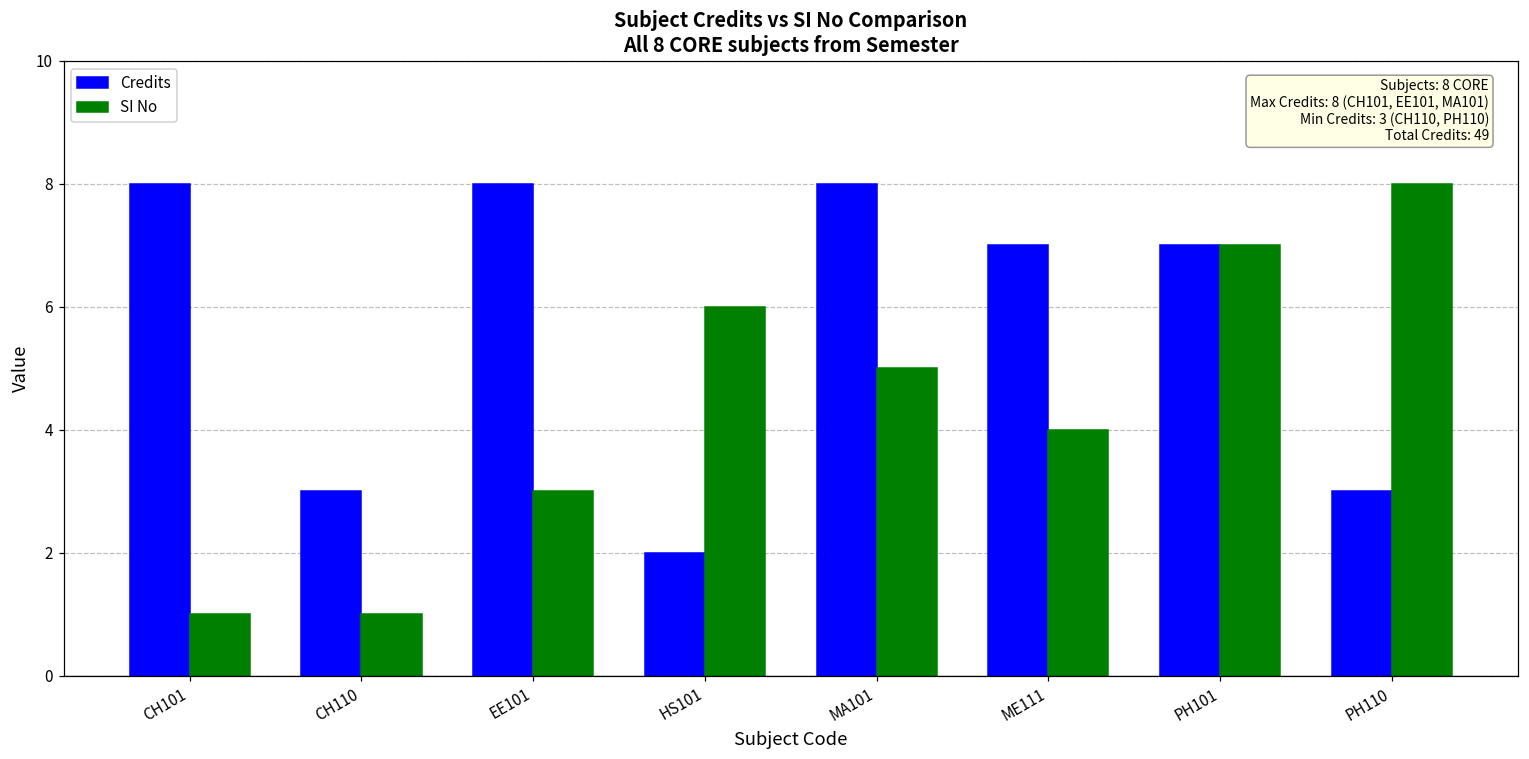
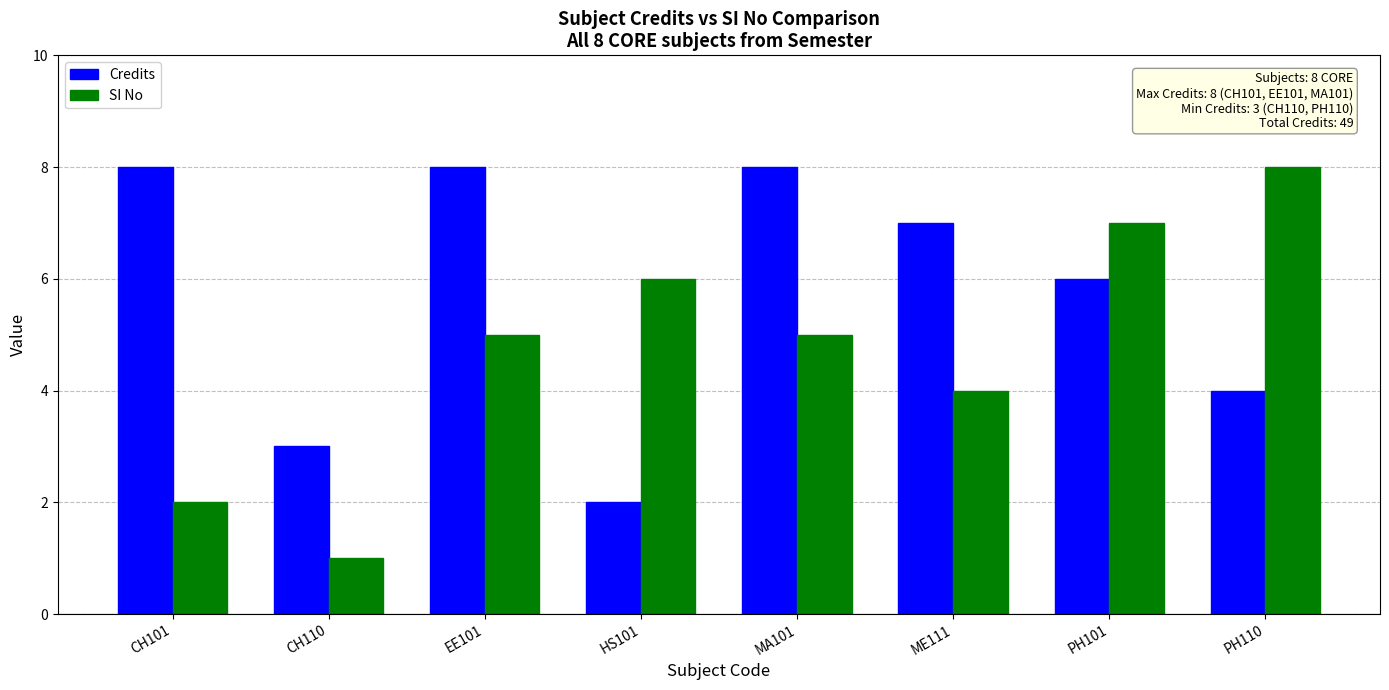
SI No, CH101: 1 -> 2
SI No, EE101: 3 -> 5
Credits, PH101: 7 -> 6
Credits, PH110: 3 -> 4
